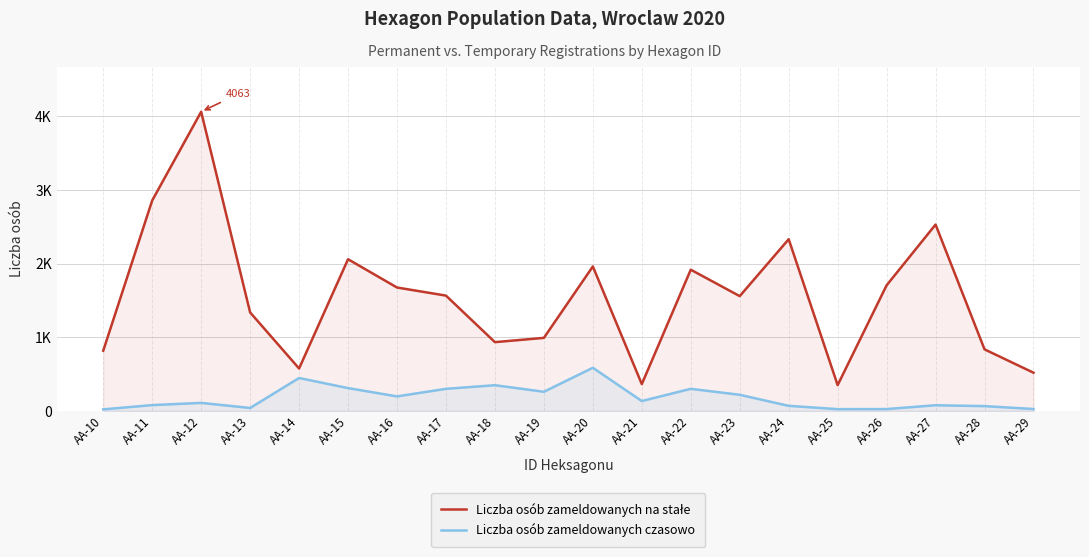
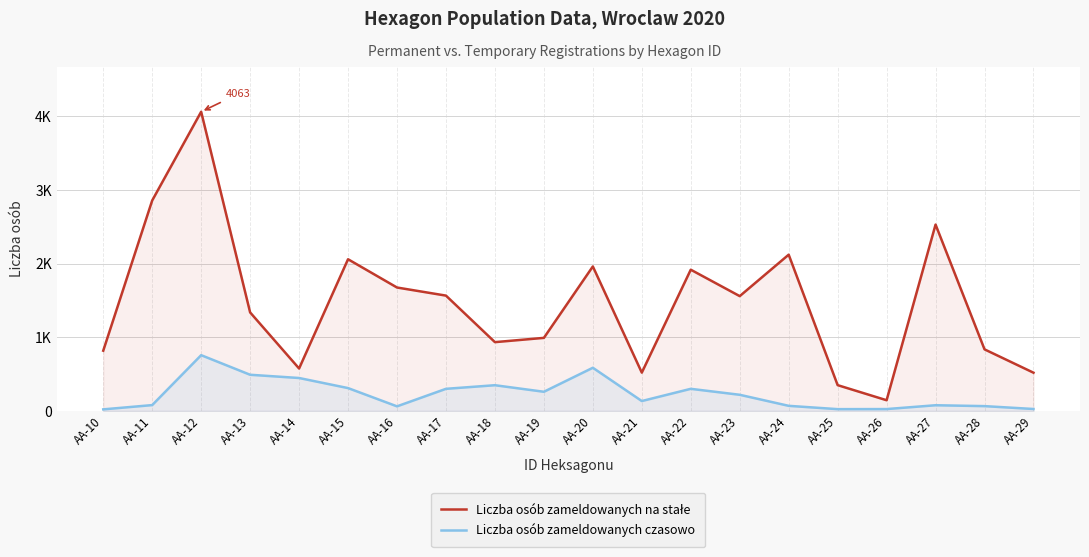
Liczba osób zameldowanych czasowo, AA-12: 100 -> 800
Liczba osób zameldowanych czasowo, AA-13: 0 -> 500
Liczba osób zameldowanych czasowo, AA-16: 200 -> 100
Liczba osób zameldowanych na stałe, AA-21: 400 -> 500
Liczba osób zameldowanych na stałe, AA-24: 2300 -> 2100
Liczba osób zameldowanych na stałe, AA-26: 1700 -> 100
